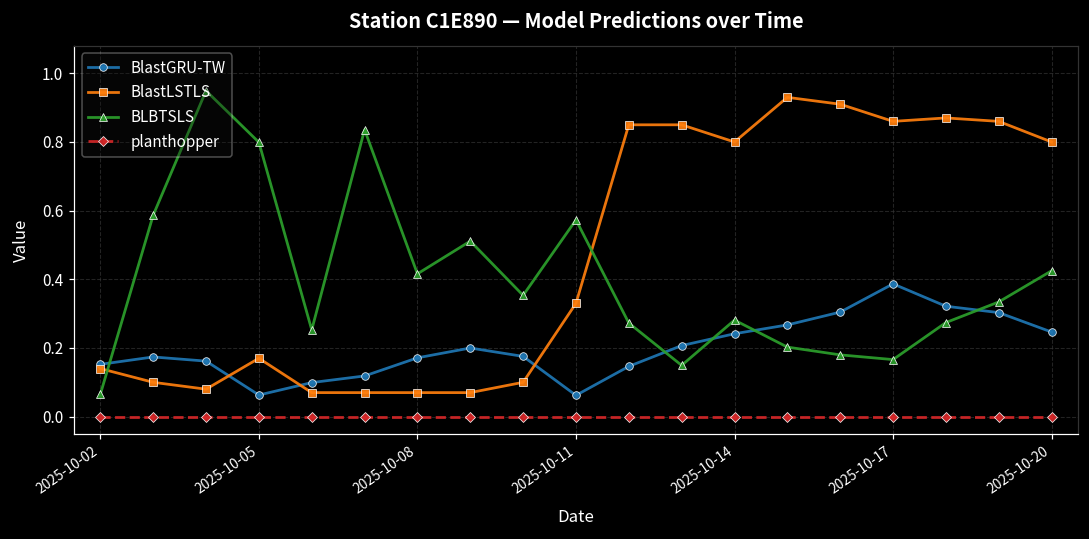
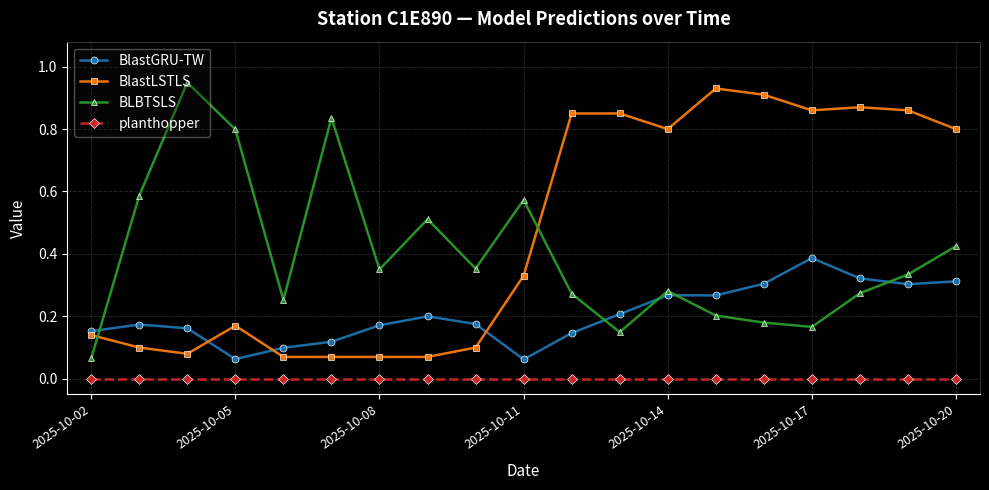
BLBTSLS, 2025-10-08: 0.42 -> 0.35
BlastGRU-TW, 2025-10-14: 0.24 -> 0.27
BlastGRU-TW, 2025-10-20: 0.25 -> 0.31
